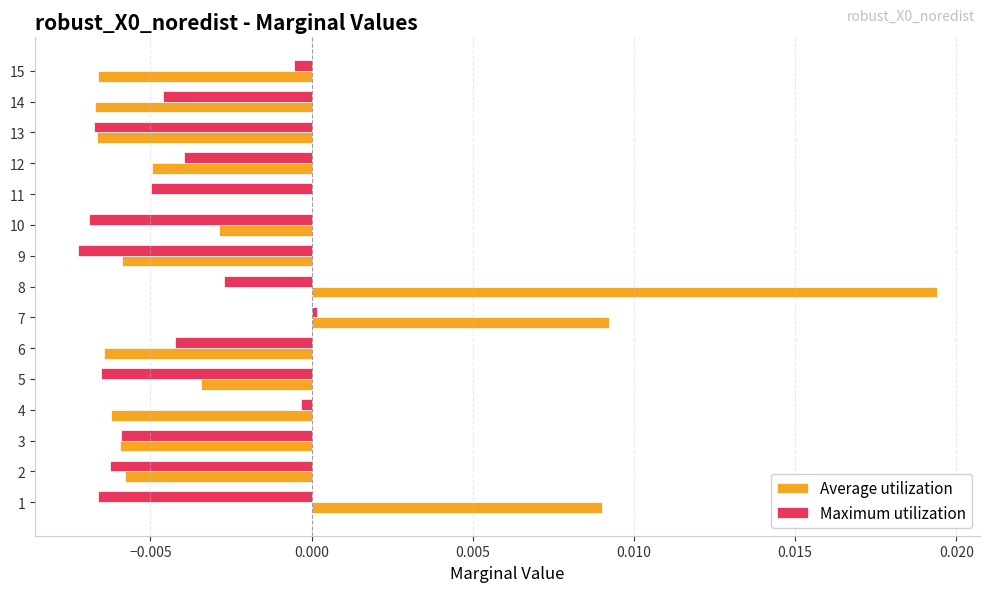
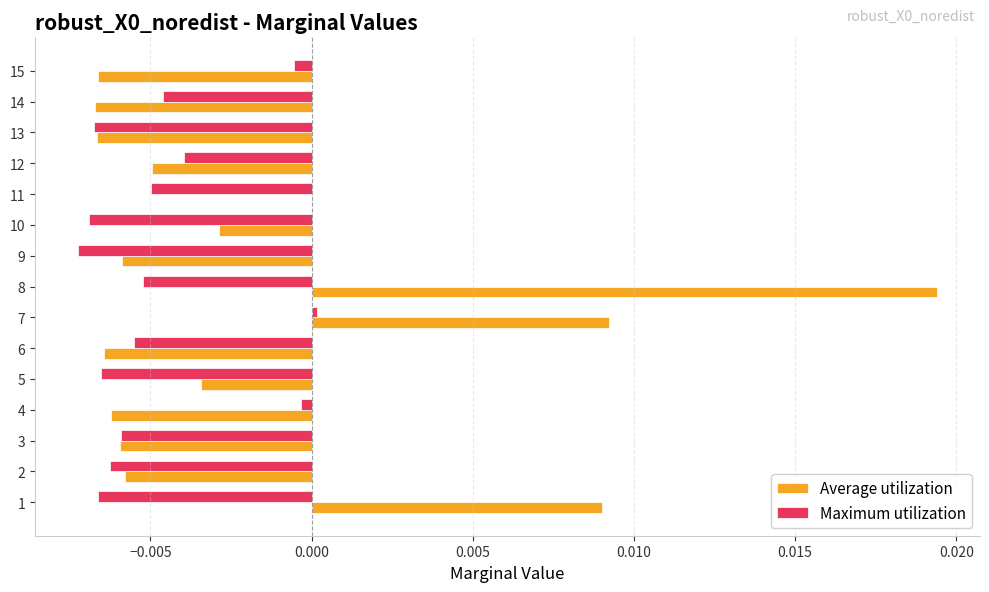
Maximum utilization, 8: -0.0027 -> -0.0052
Maximum utilization, 6: -0.0042 -> -0.0055
